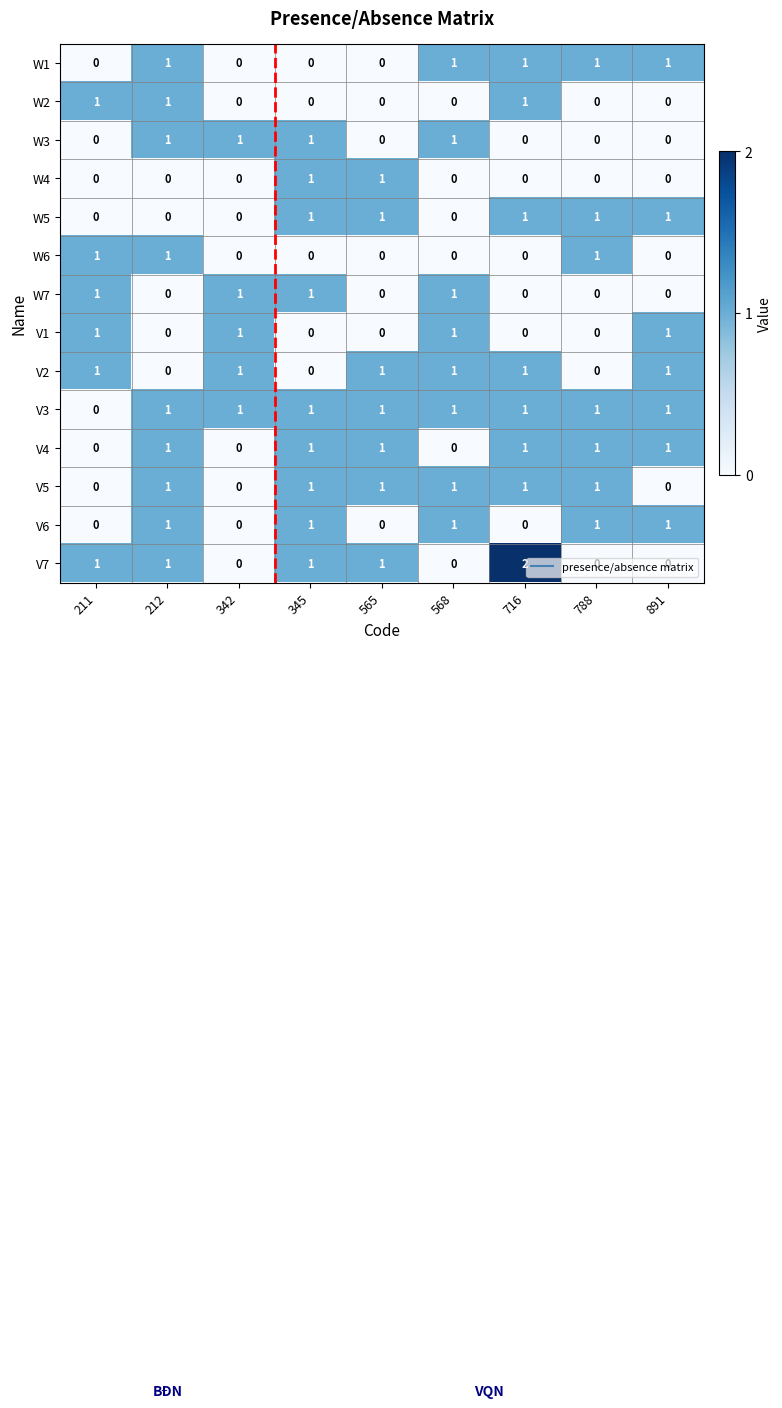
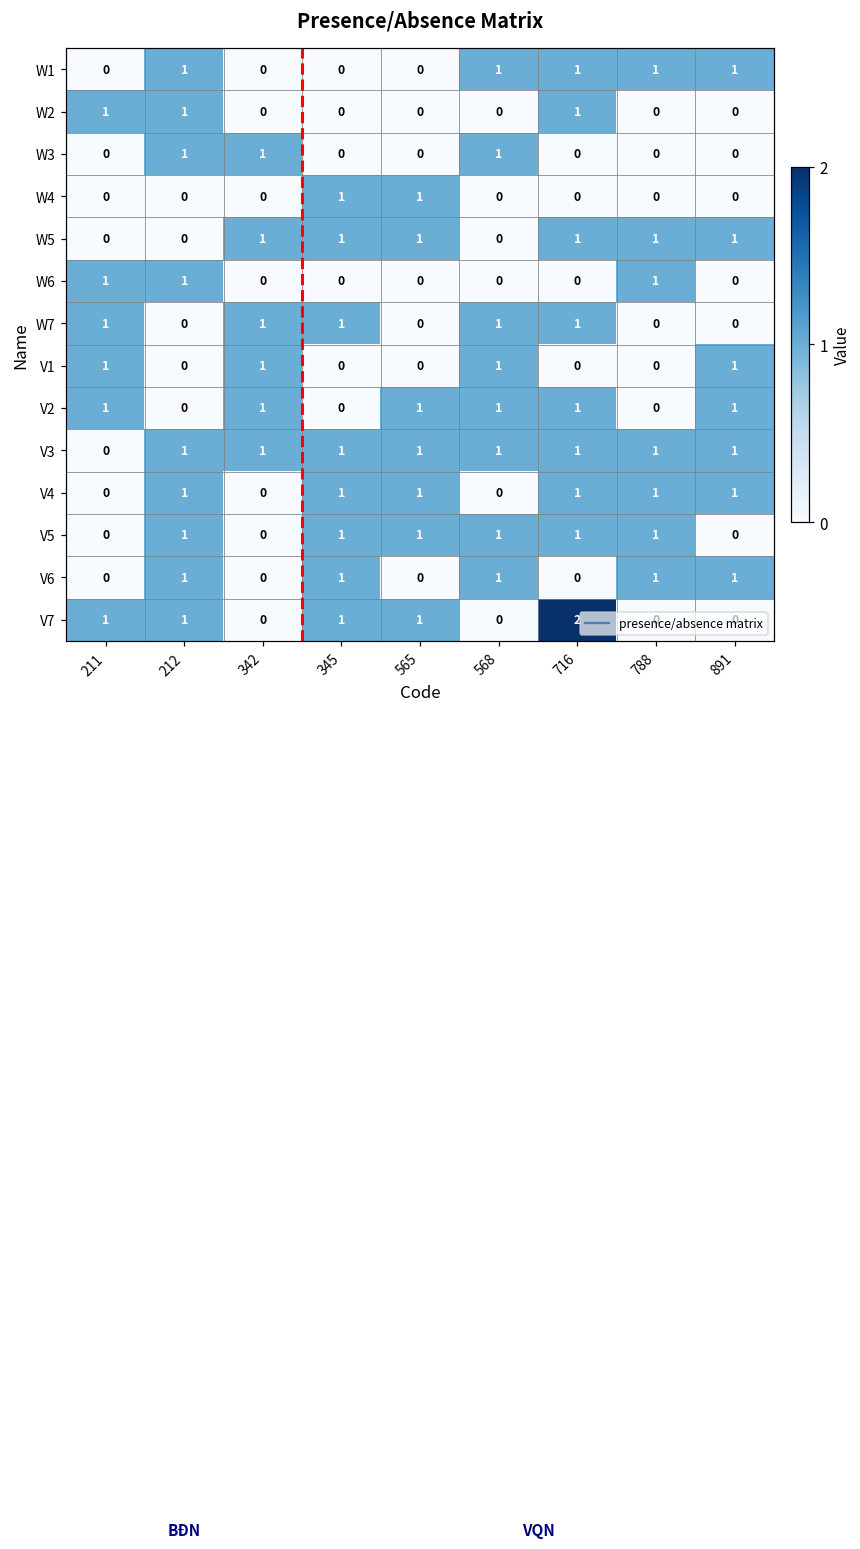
W3, 345: 1 -> 0
W5, 342: 0 -> 1
W7, 716: 0 -> 1
